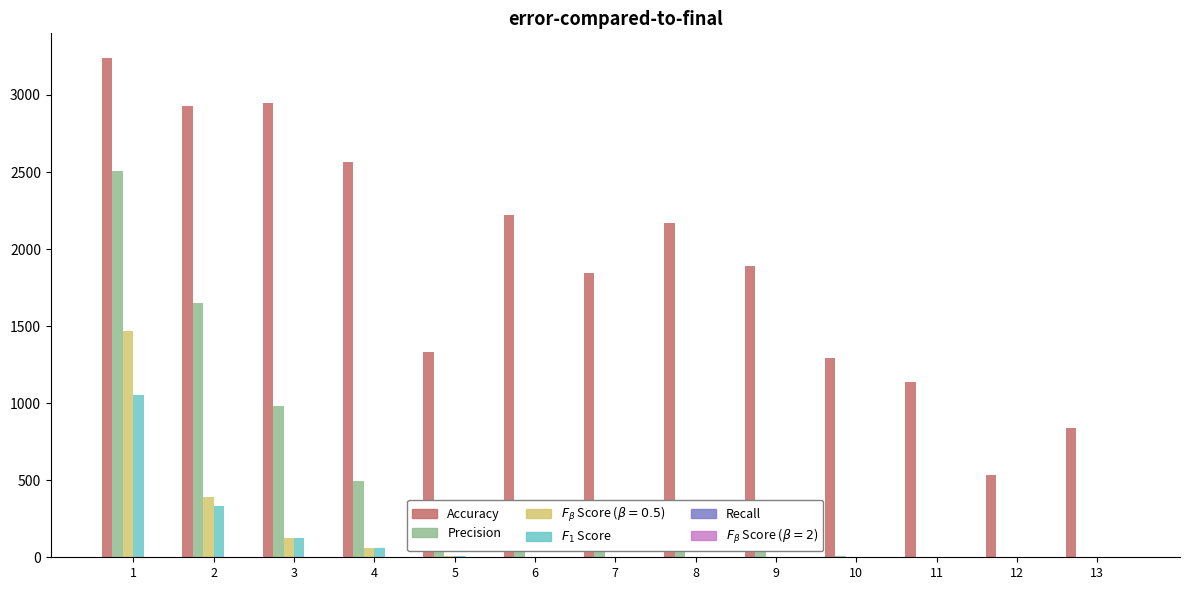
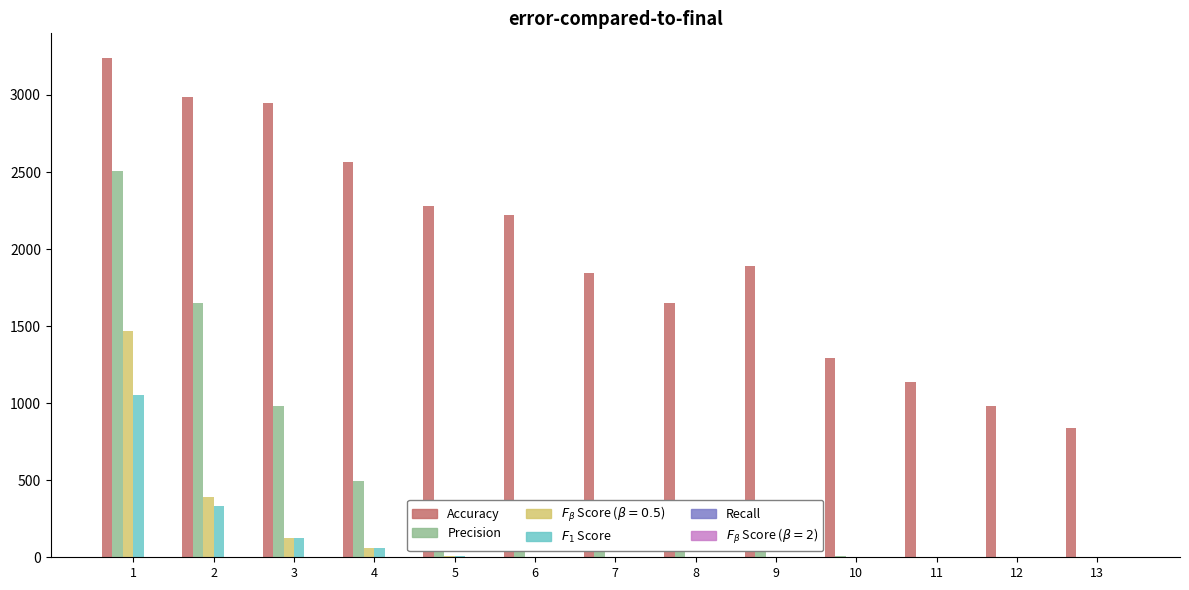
Accuracy, 2: 2930 -> 2990
Accuracy, 5: 1340 -> 2280
Accuracy, 8: 2170 -> 1650
Accuracy, 12: 540 -> 980
